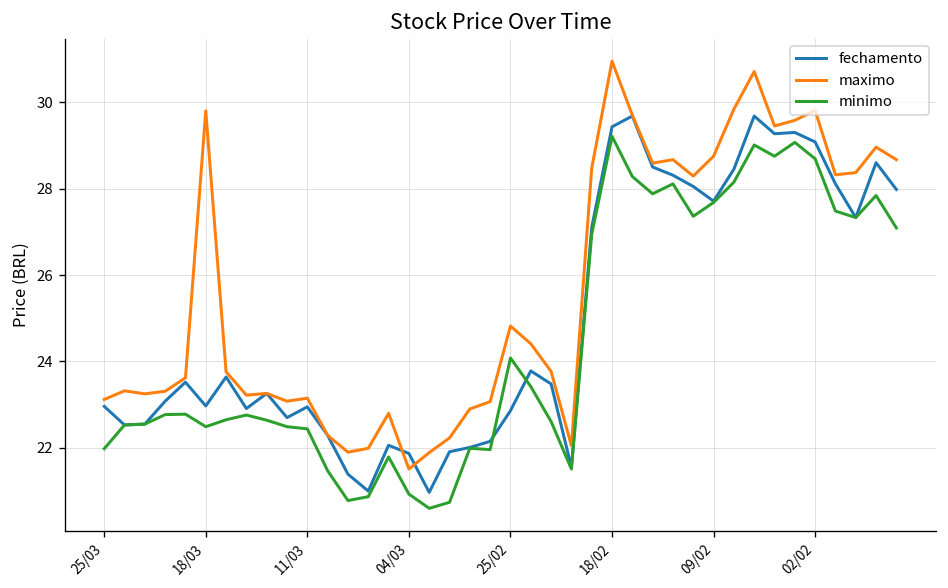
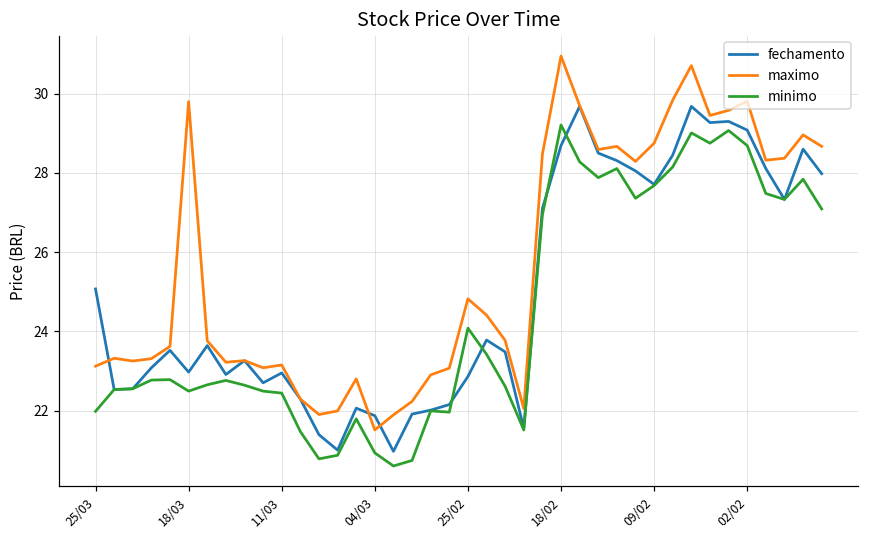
fechamento, 25/03: 23.0 -> 25.1
fechamento, 18/02: 29.4 -> 28.7
